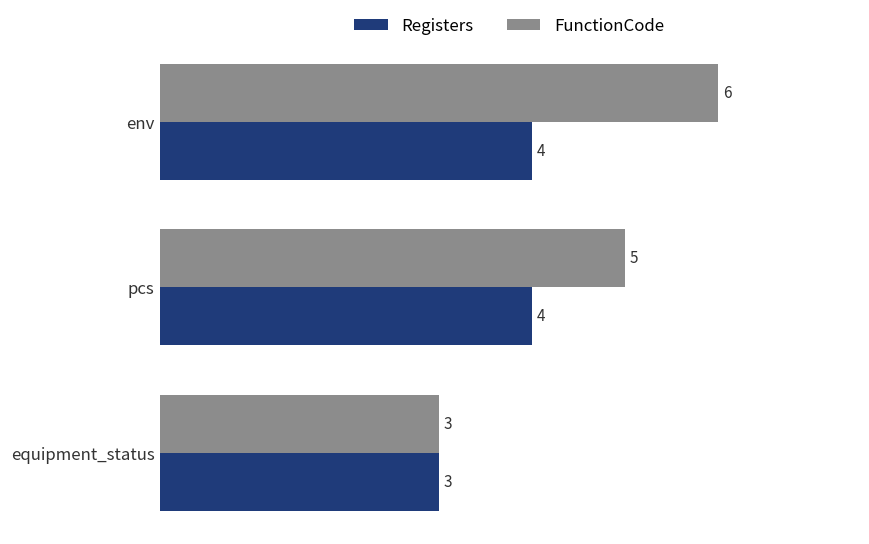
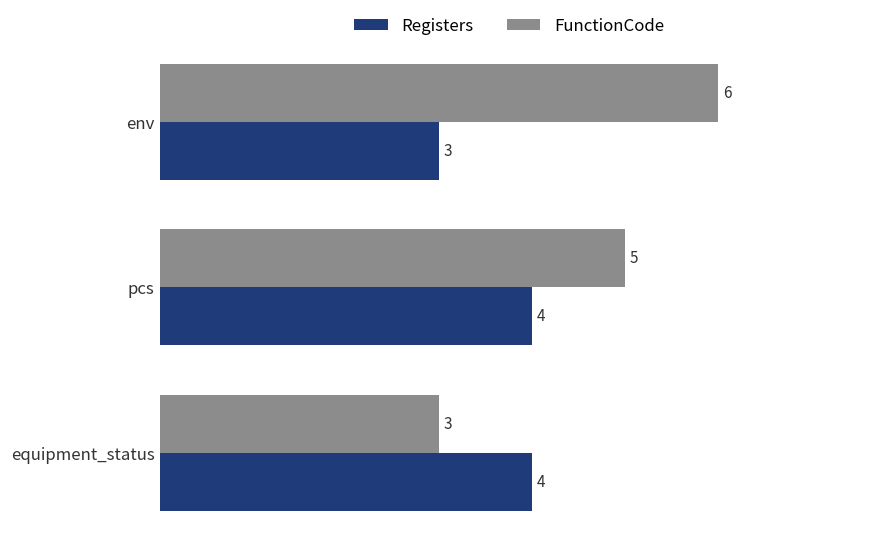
Registers, env: 4 -> 3
Registers, equipment_status: 3 -> 4
